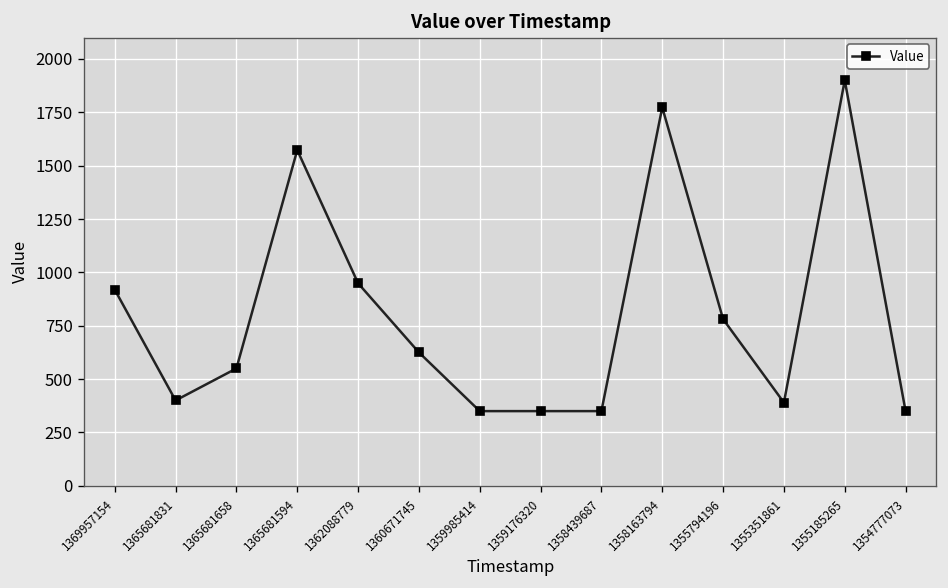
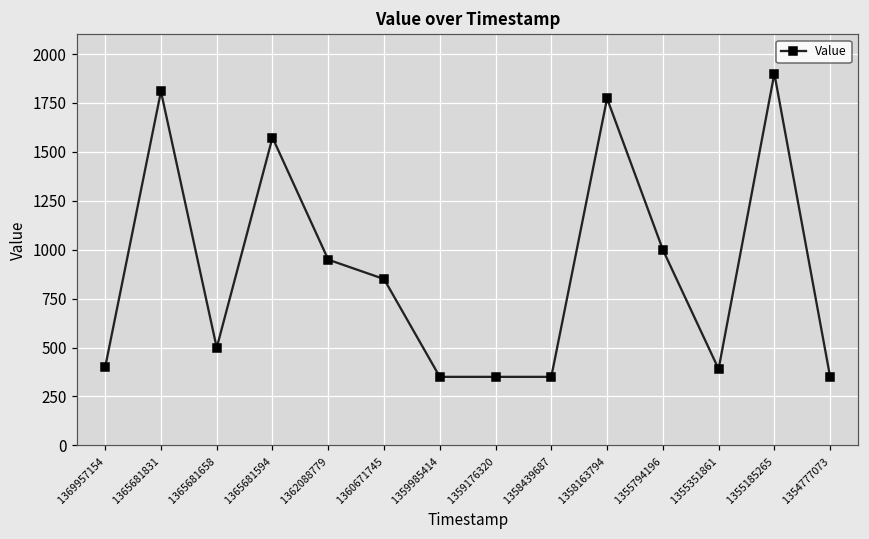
1369957154: 920 -> 400
1365681831: 400 -> 1810
1365681658: 550 -> 500
1360671745: 630 -> 850
1355794196: 780 -> 1000
